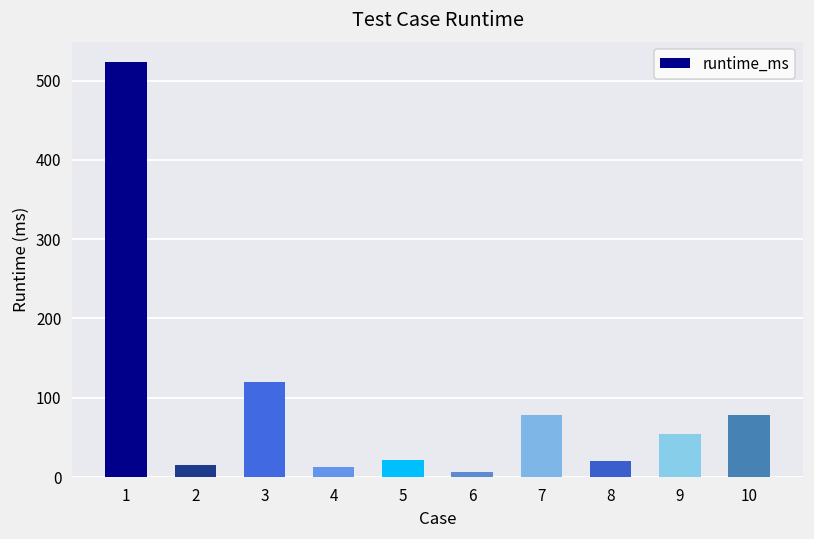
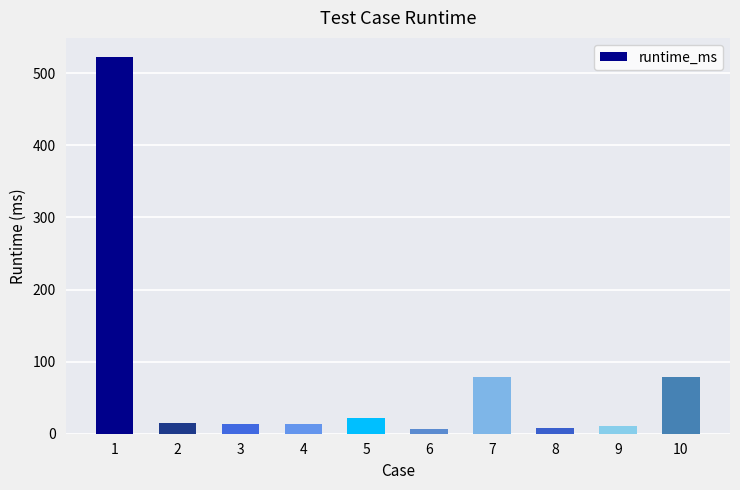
3: 120 -> 10
8: 20 -> 10
9: 50 -> 10
